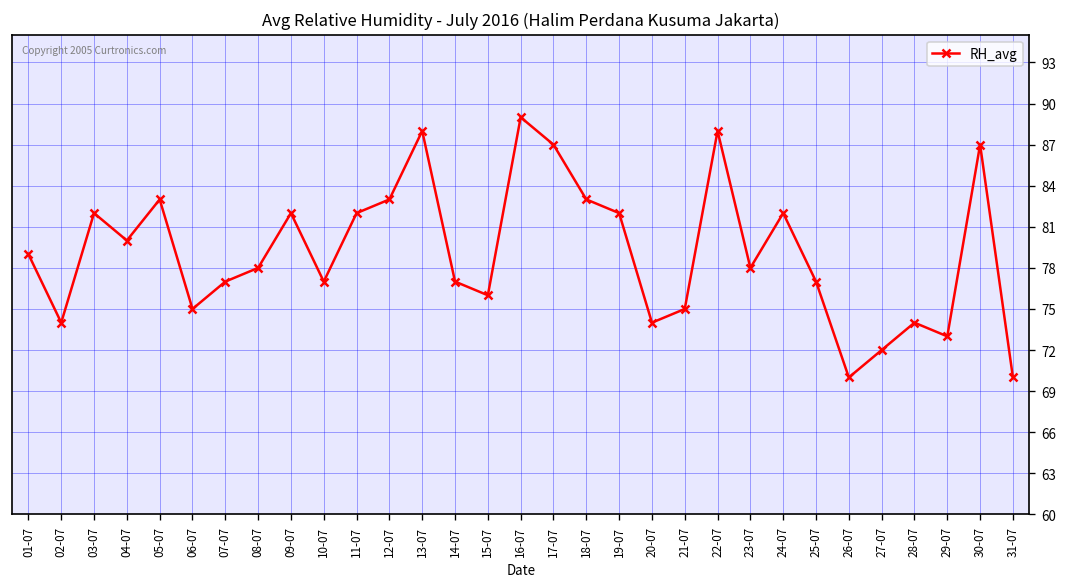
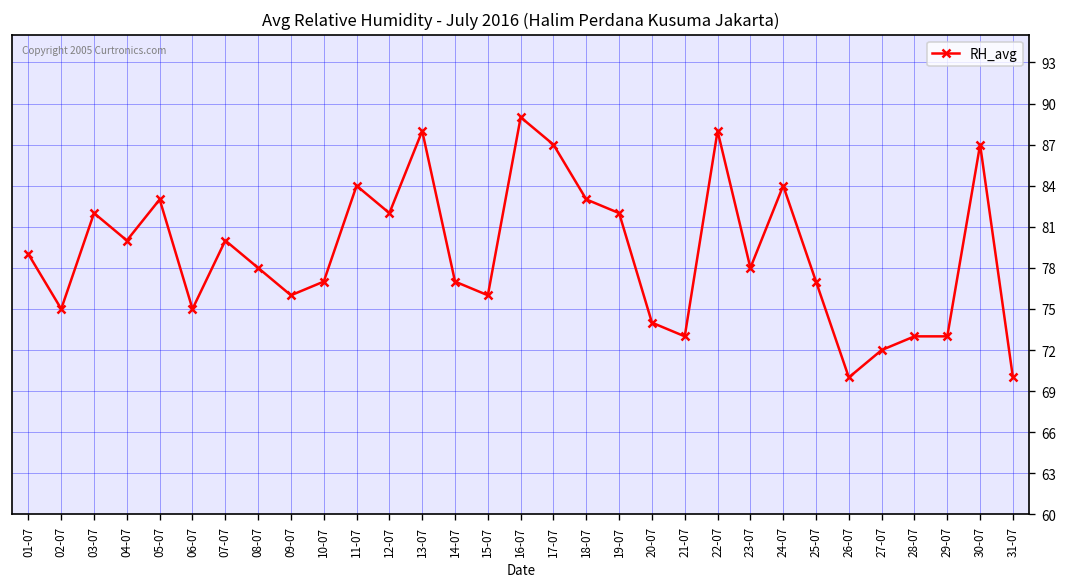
02-07: 74 -> 75
07-07: 77 -> 80
09-07: 82 -> 76
11-07: 82 -> 84
12-07: 83 -> 82
21-07: 75 -> 73
24-07: 82 -> 84
28-07: 74 -> 73
